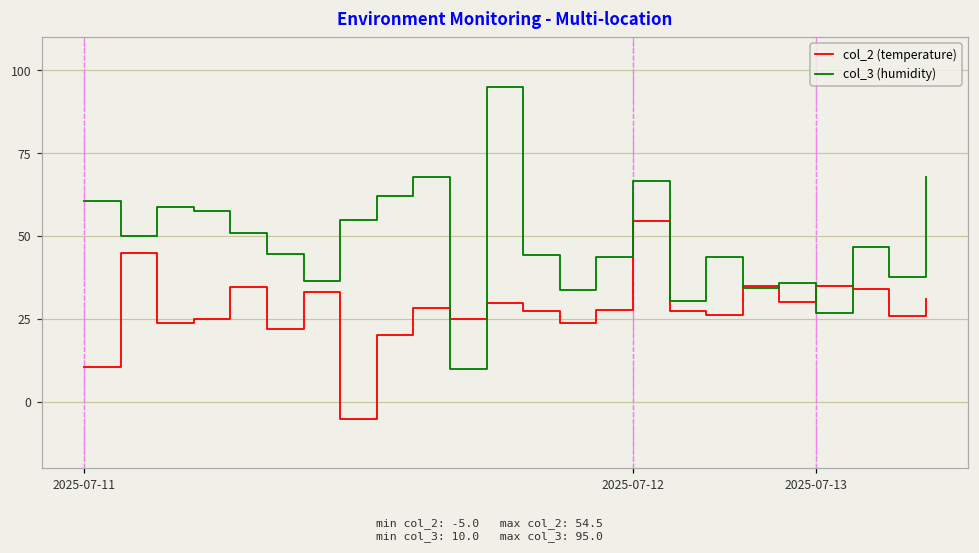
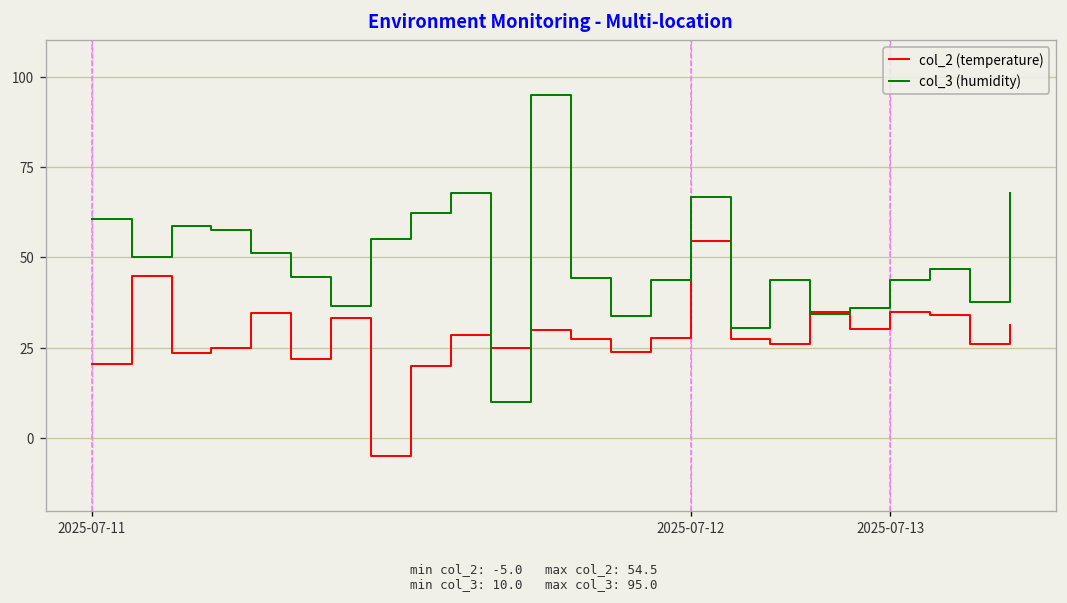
col_2 (temperature), 2025-07-11: 11 -> 21
col_3 (humidity), 2025-07-13: 27 -> 44
